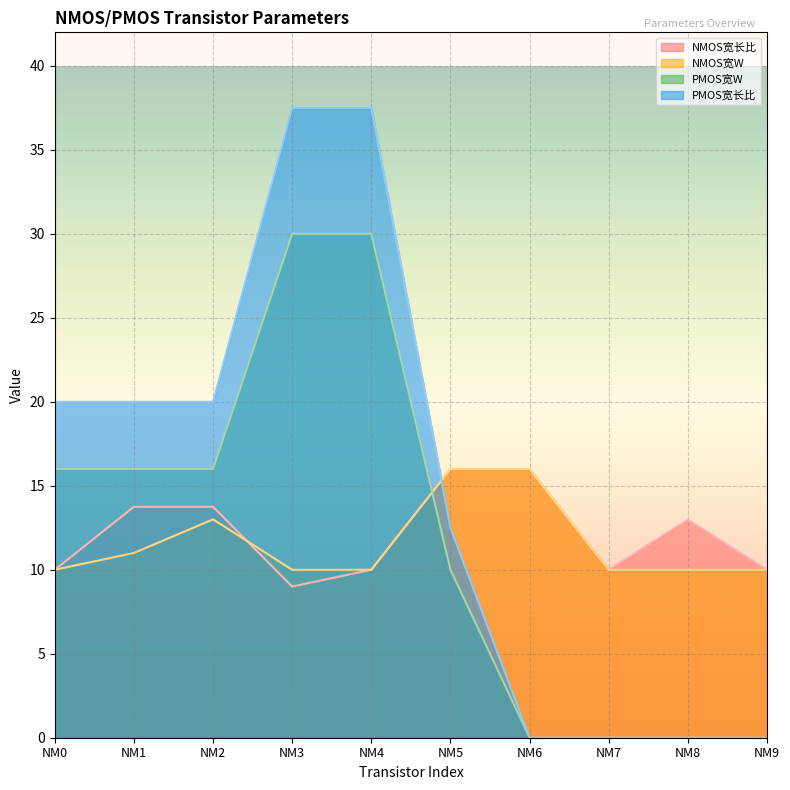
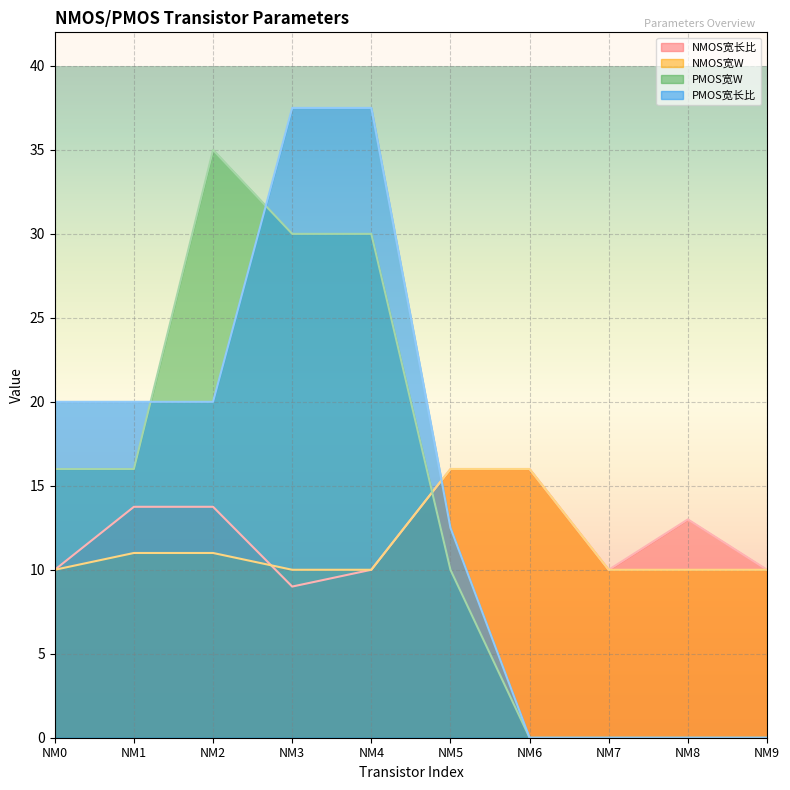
NMOS宽W, NM2: 13 -> 11
PMOS宽W, NM2: 16 -> 35
